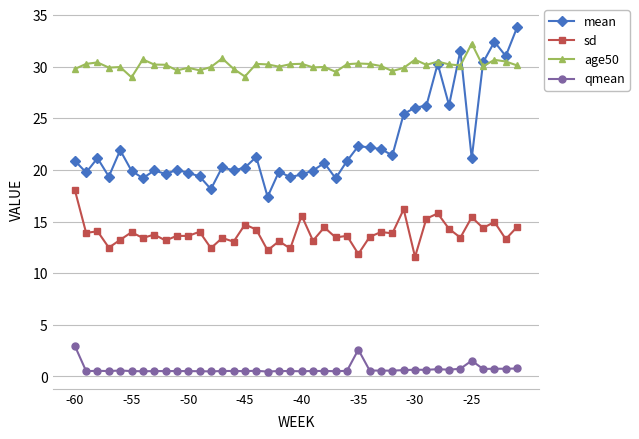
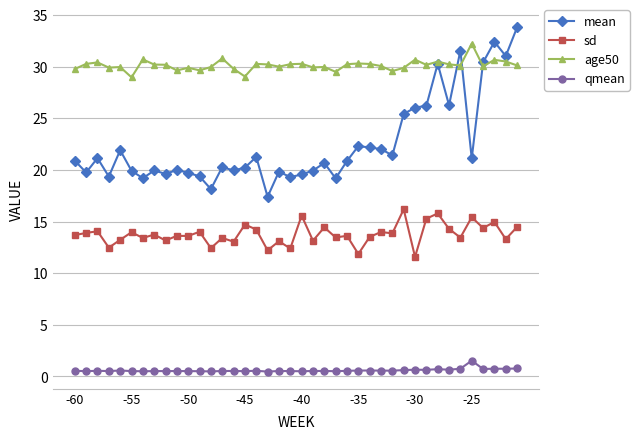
sd, -60: 18.1 -> 13.7
qmean, -60: 3.0 -> 0.5
qmean, -35: 2.6 -> 0.6
